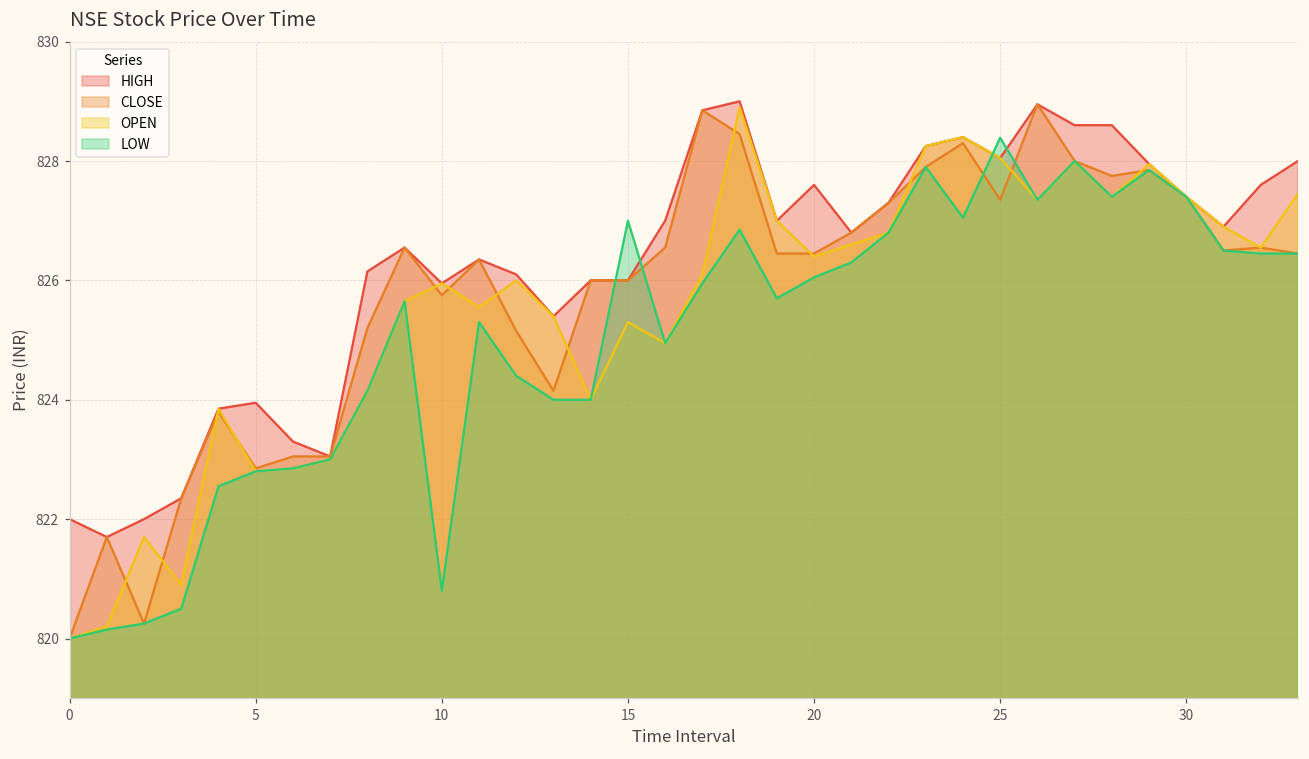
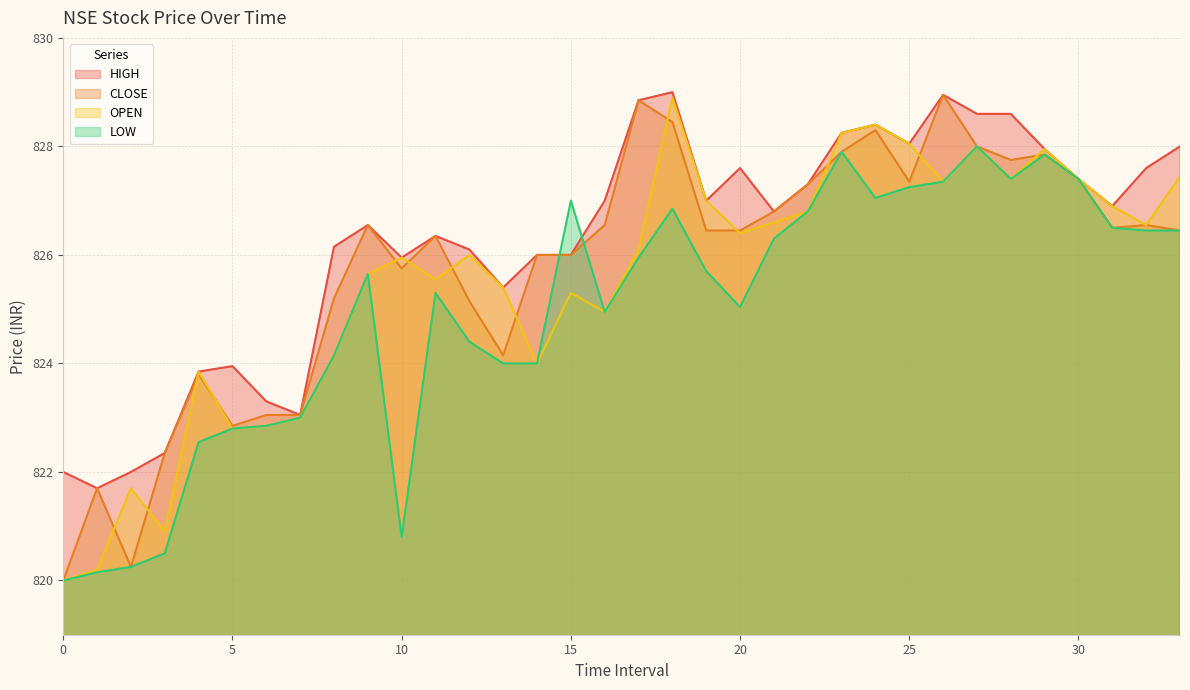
LOW, 20: 826.1 -> 825.0
LOW, 25: 828.4 -> 827.3
